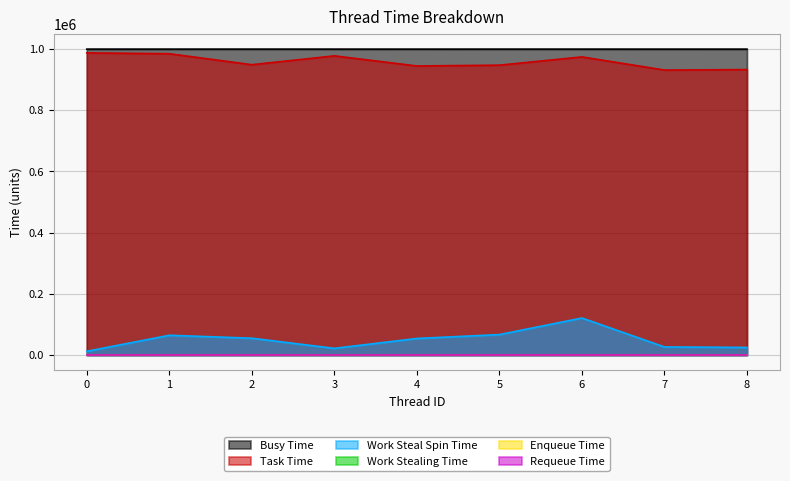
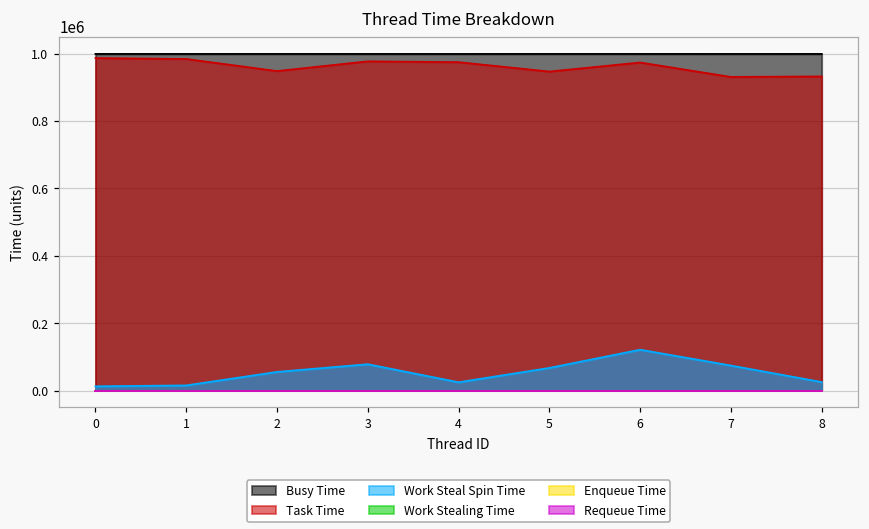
Work Steal Spin Time, 1: 60000 -> 20000
Work Steal Spin Time, 3: 20000 -> 80000
Task Time, 4: 940000 -> 970000
Work Steal Spin Time, 4: 50000 -> 20000
Work Steal Spin Time, 7: 30000 -> 70000
